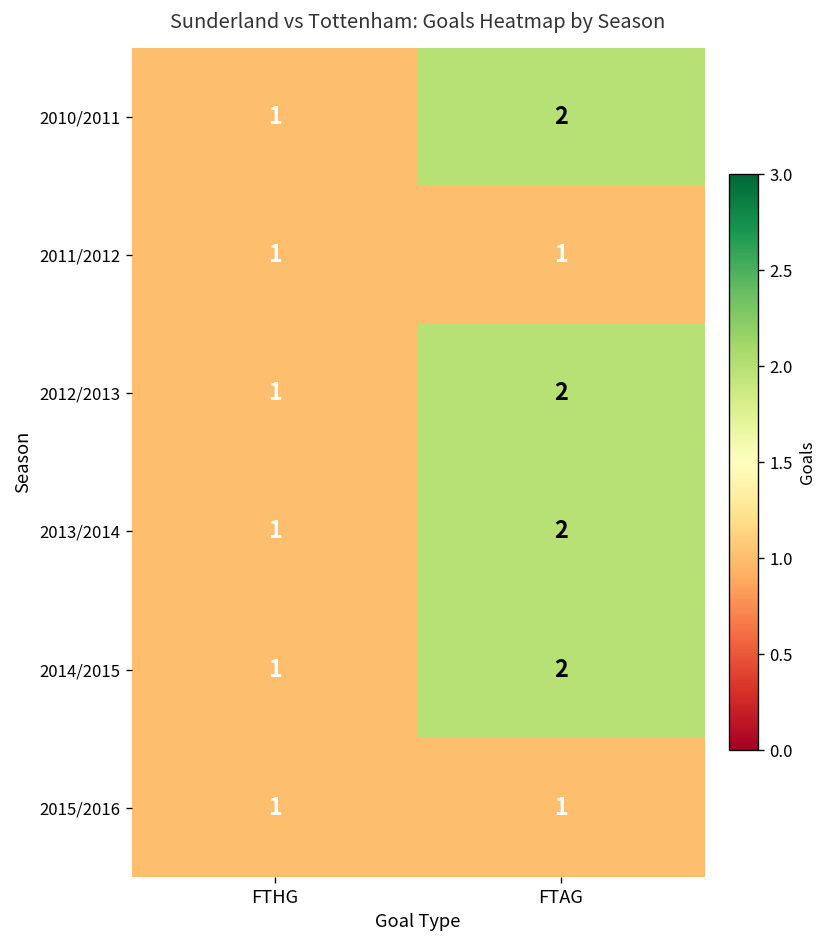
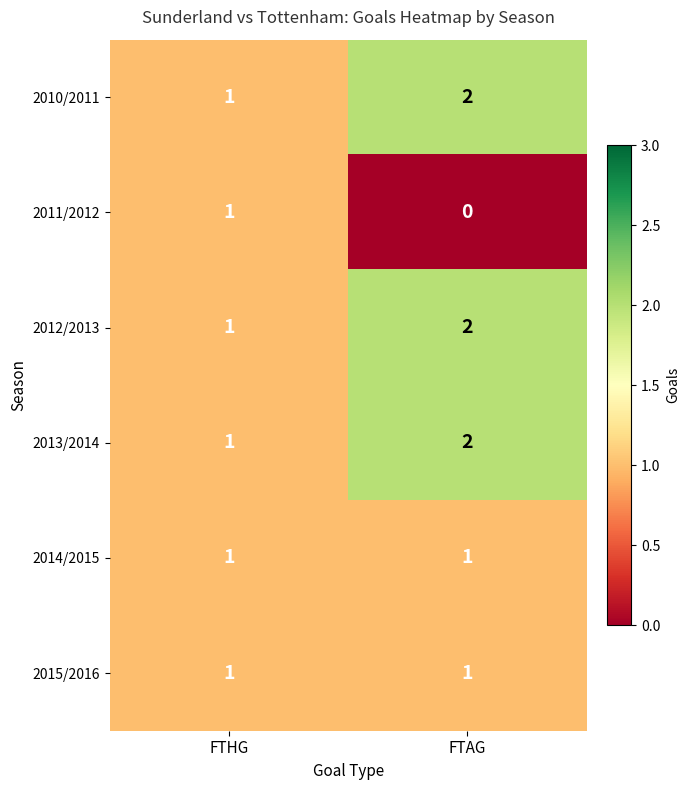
2011/2012, FTAG: 1 -> 0
2014/2015, FTAG: 2 -> 1
